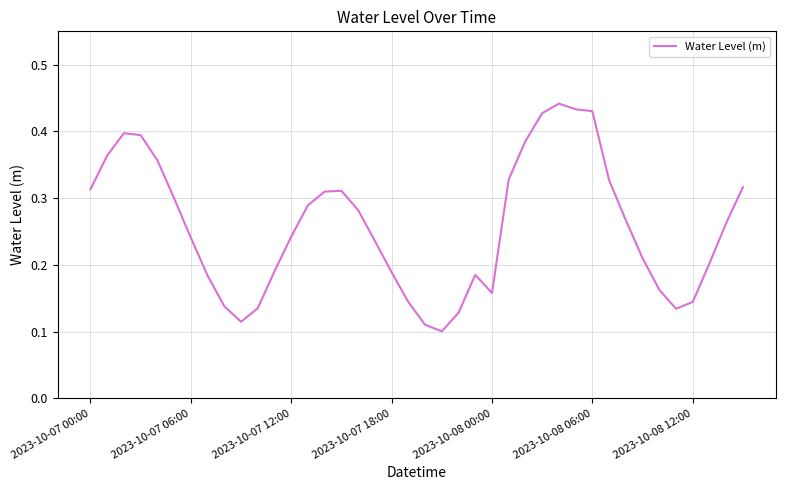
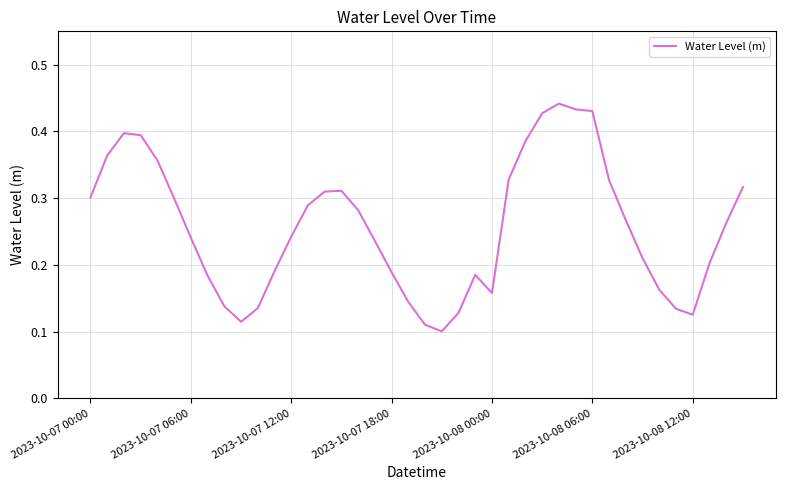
2023-10-07 00:00: 0.31 -> 0.30
2023-10-08 12:00: 0.14 -> 0.13
